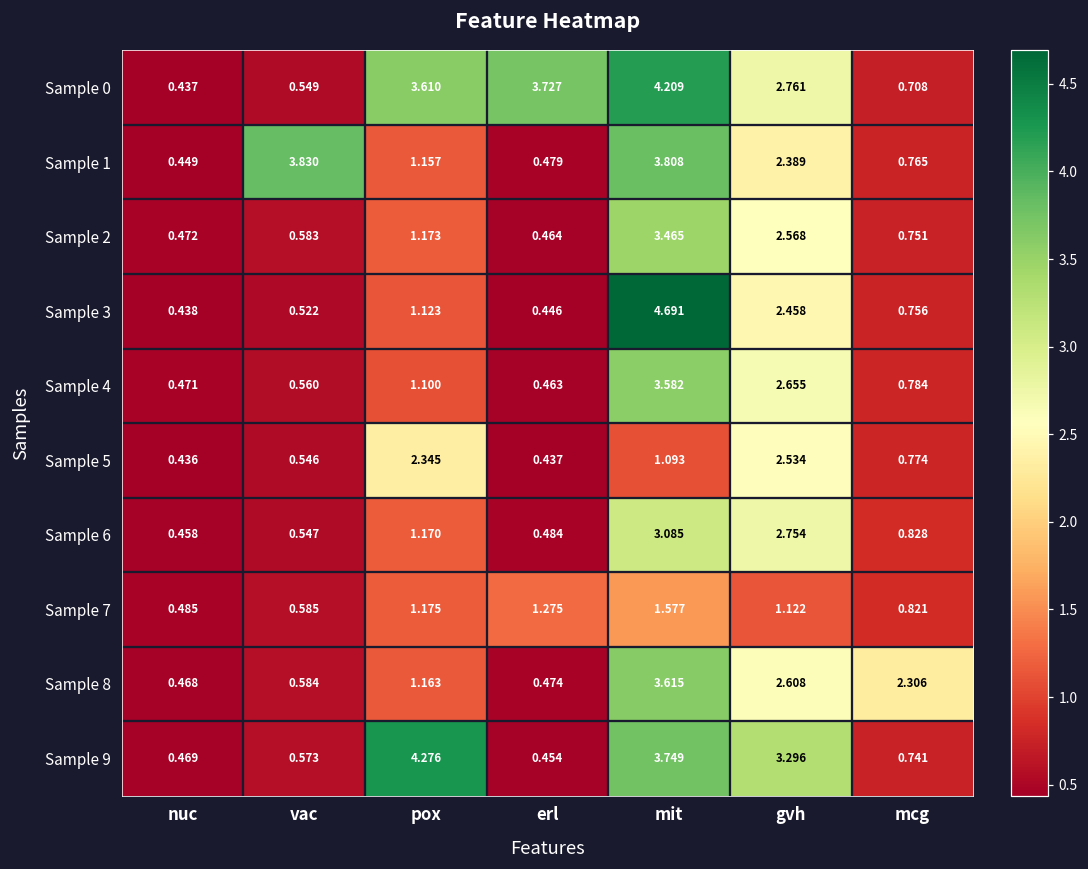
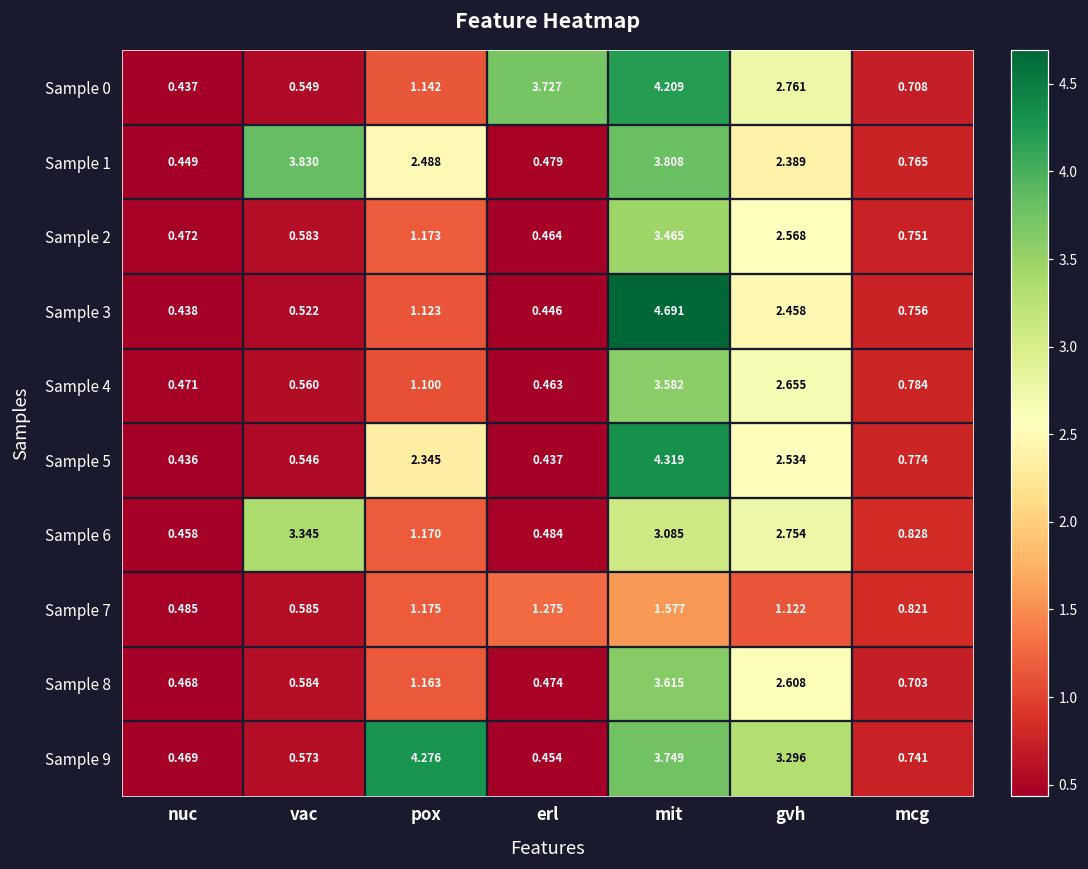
Sample 0, pox: 3.610 -> 1.142
Sample 1, pox: 1.157 -> 2.488
Sample 5, mit: 1.093 -> 4.319
Sample 6, vac: 0.547 -> 3.345
Sample 8, mcg: 2.306 -> 0.703
